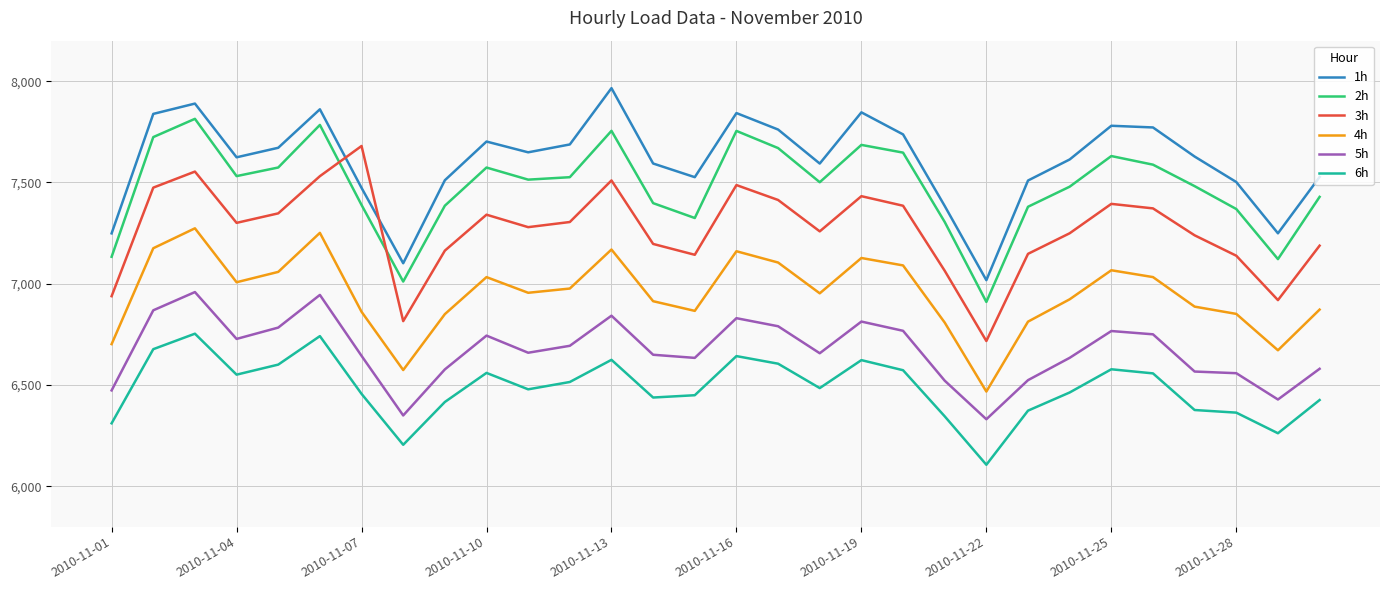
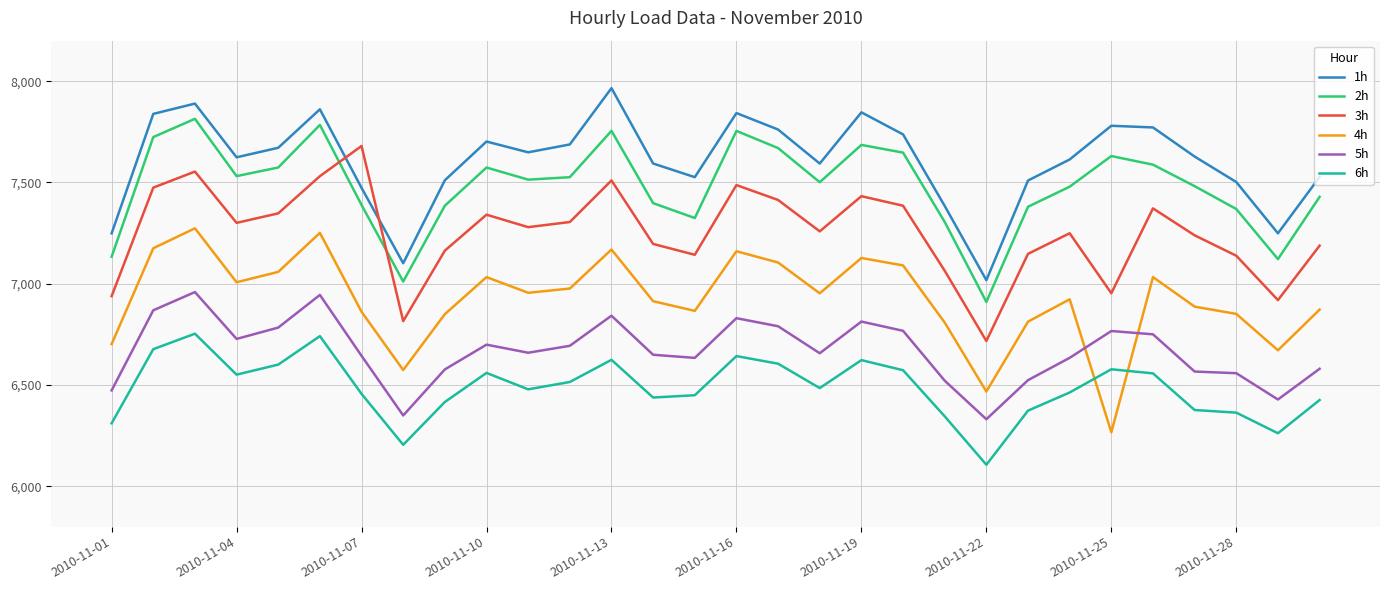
5h, 2010-11-10: 6,740 -> 6,700
3h, 2010-11-25: 7,390 -> 6,950
4h, 2010-11-25: 7,070 -> 6,270
